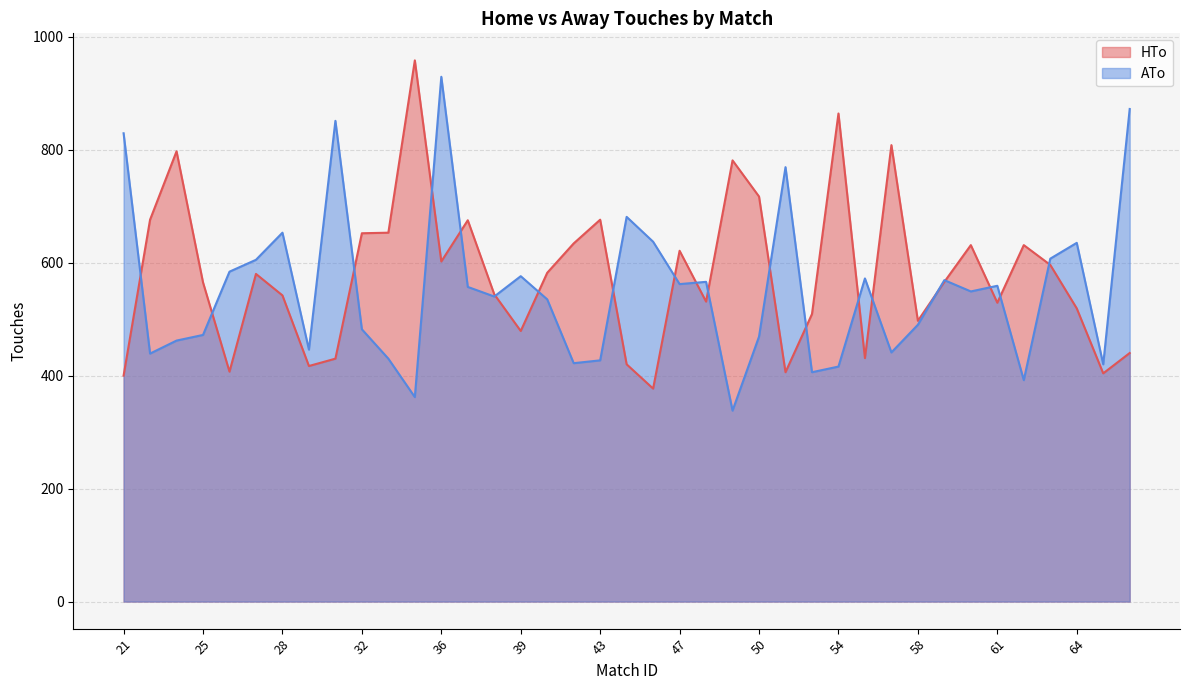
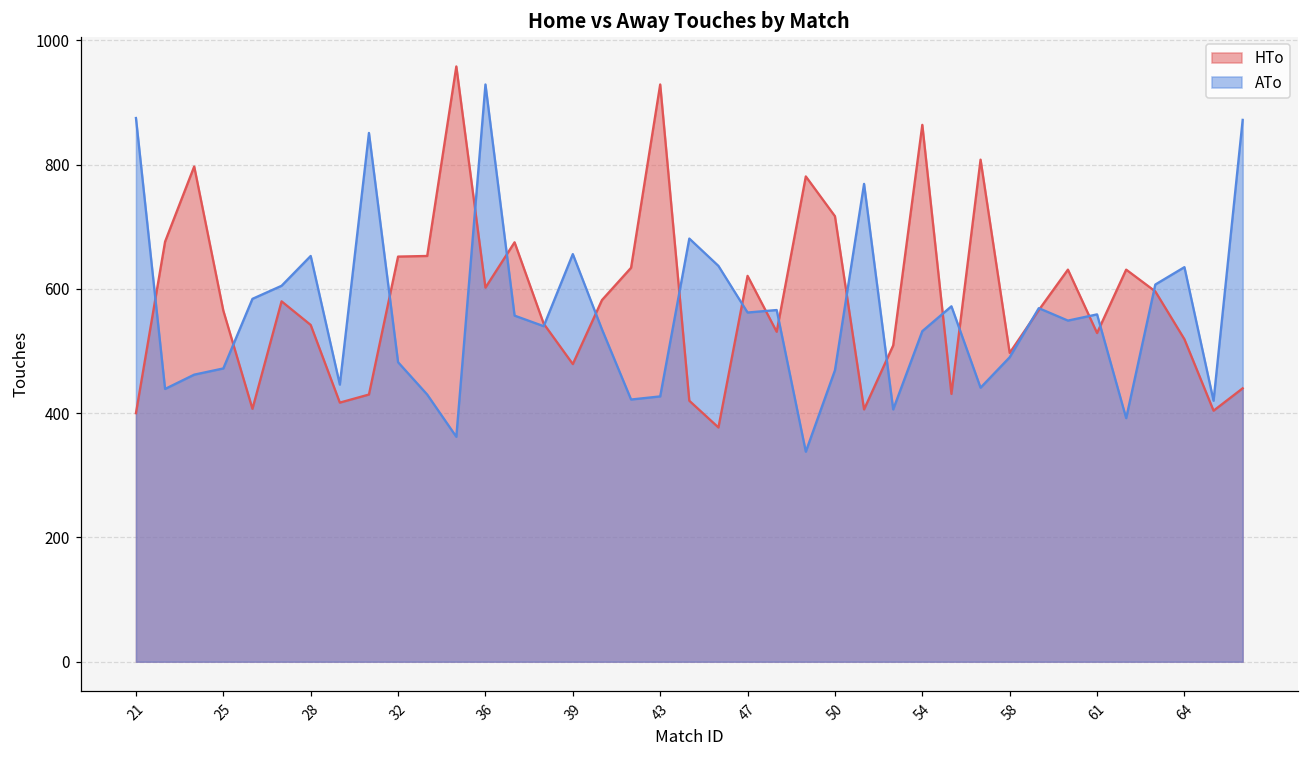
ATo, 21: 830 -> 880
ATo, 39: 580 -> 660
HTo, 43: 680 -> 930
ATo, 54: 420 -> 530
